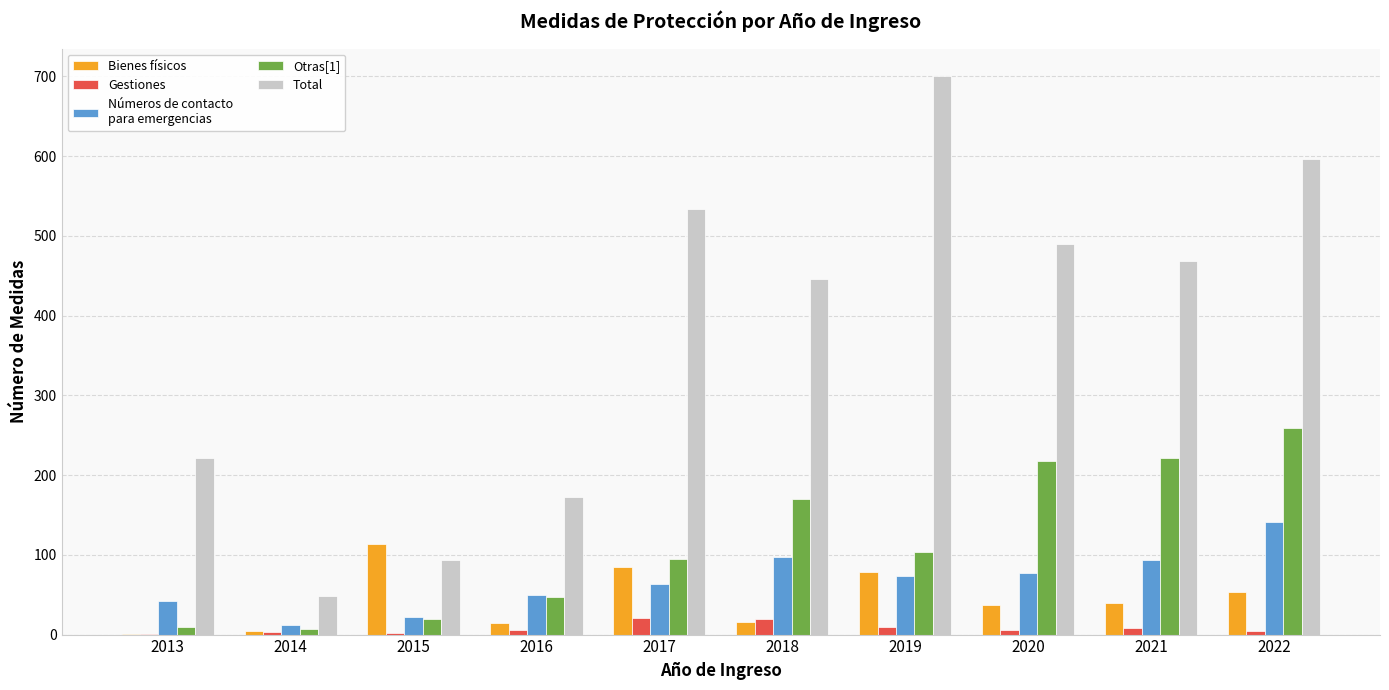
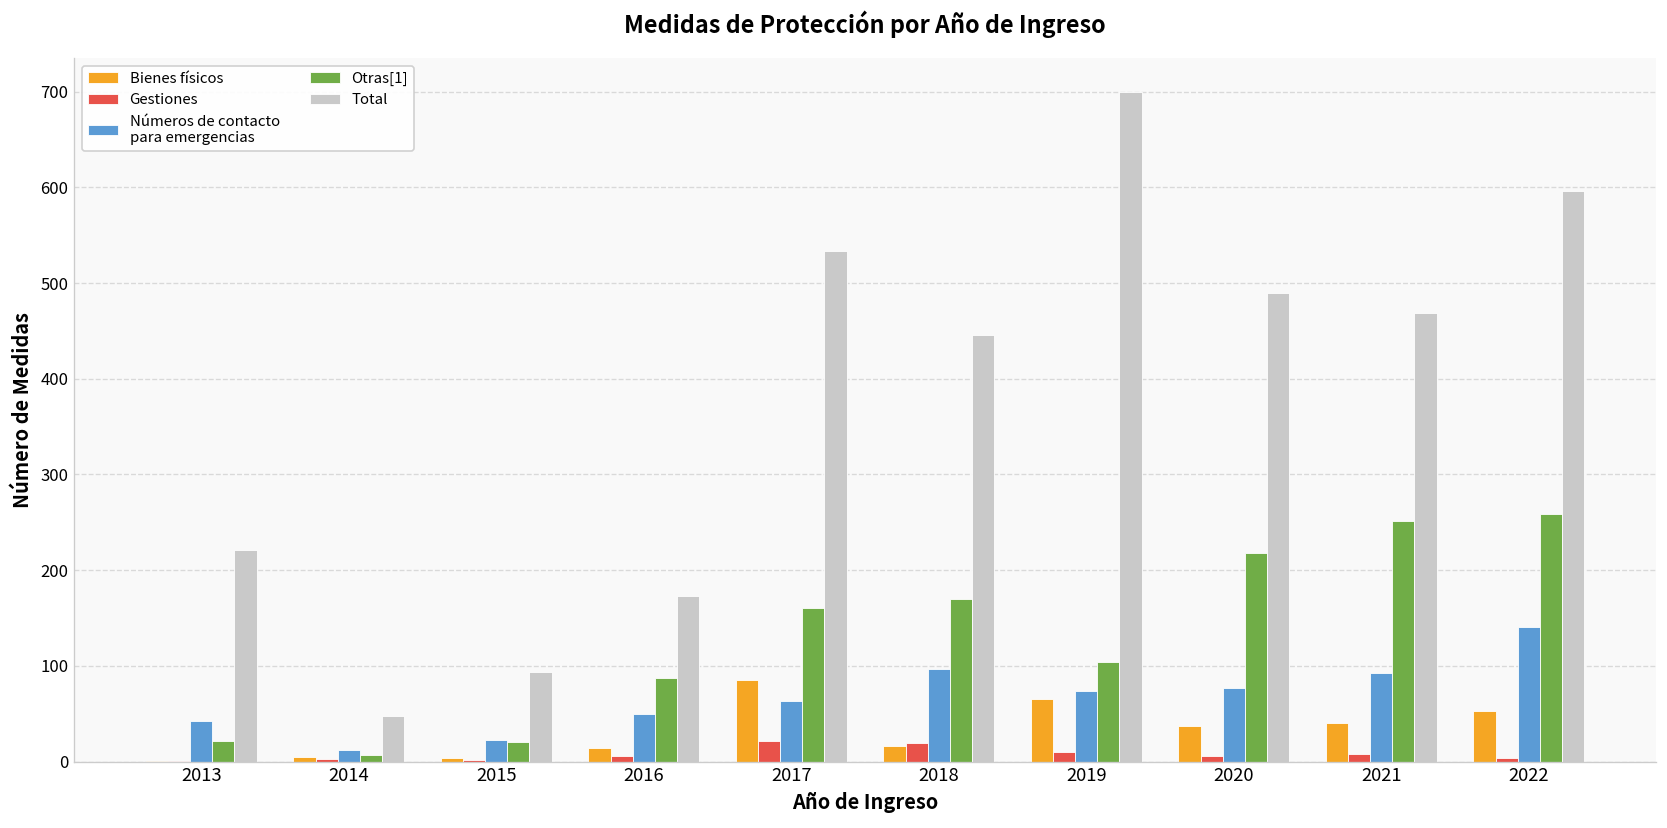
Otras[1], 2013: 10 -> 20
Bienes físicos, 2015: 110 -> 0
Otras[1], 2016: 50 -> 90
Otras[1], 2017: 100 -> 160
Bienes físicos, 2019: 80 -> 70
Otras[1], 2021: 220 -> 250
